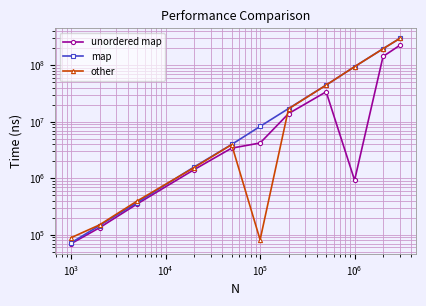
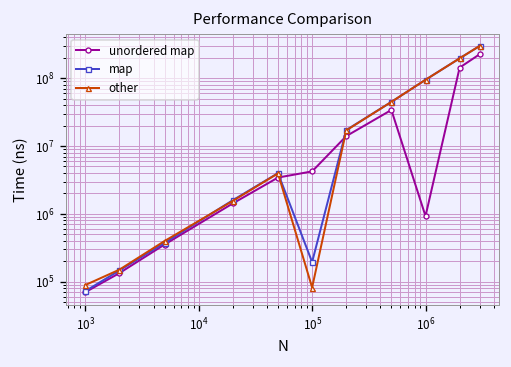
map, 10^5: 8000000 -> 190000
